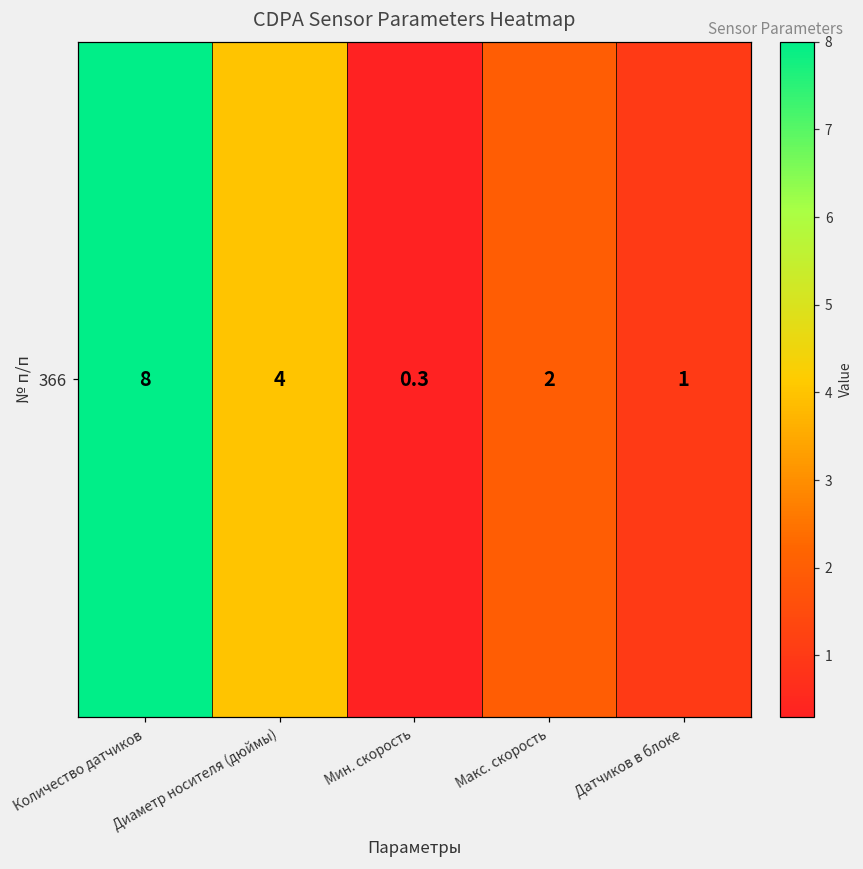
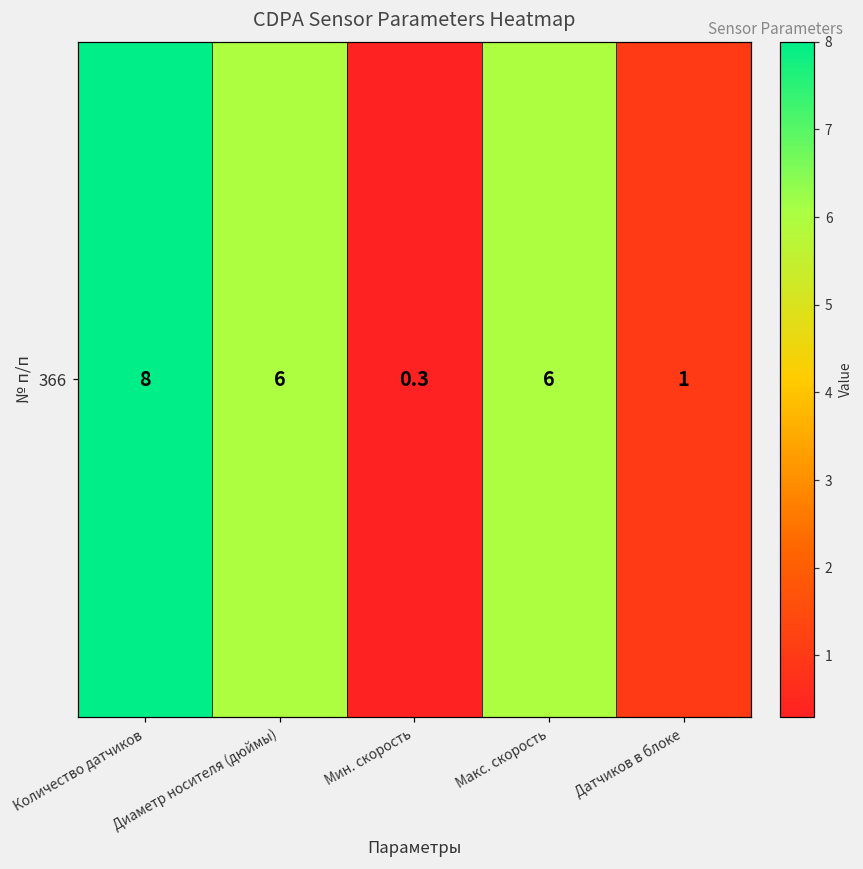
366, Диаметр носителя (дюймы): 4 -> 6
366, Макс. скорость: 2 -> 6
